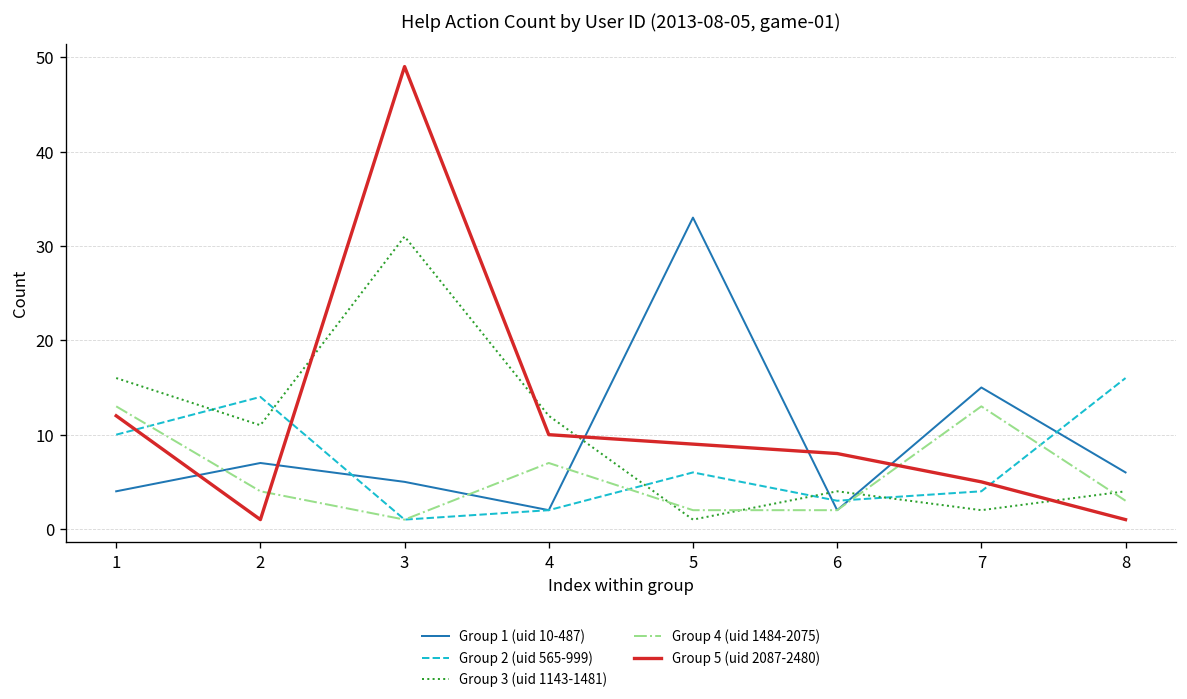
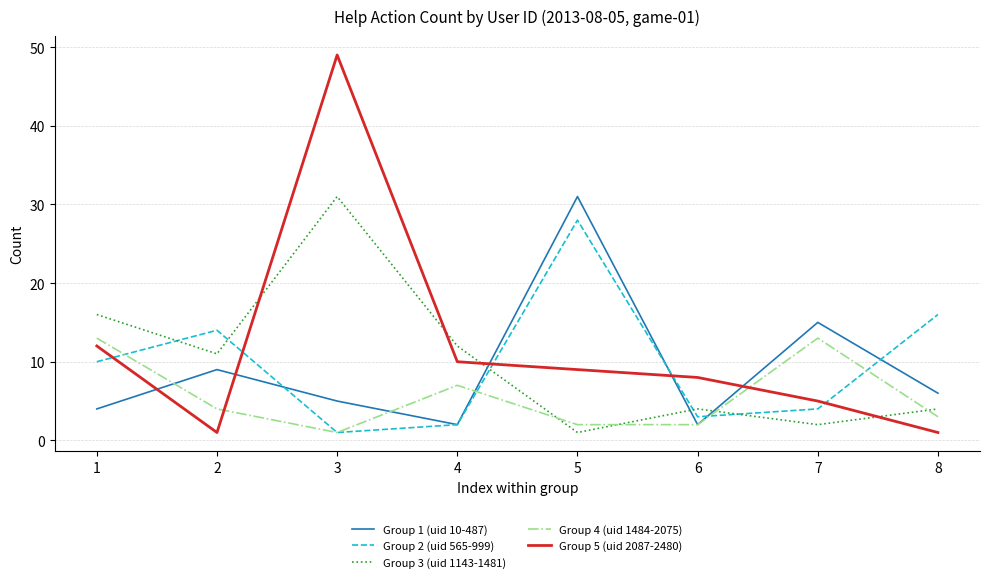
Group 1 (uid 10-487), 2: 7 -> 9
Group 1 (uid 10-487), 5: 33 -> 31
Group 2 (uid 565-999), 5: 6 -> 28
